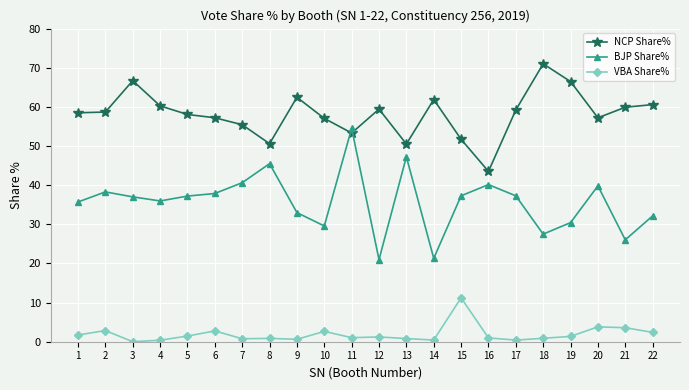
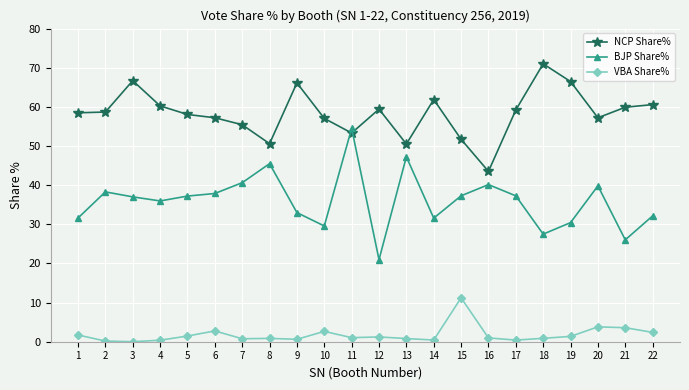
BJP Share%, 1: 36 -> 32
VBA Share%, 2: 3 -> 0
NCP Share%, 9: 62 -> 66
BJP Share%, 14: 21 -> 32
